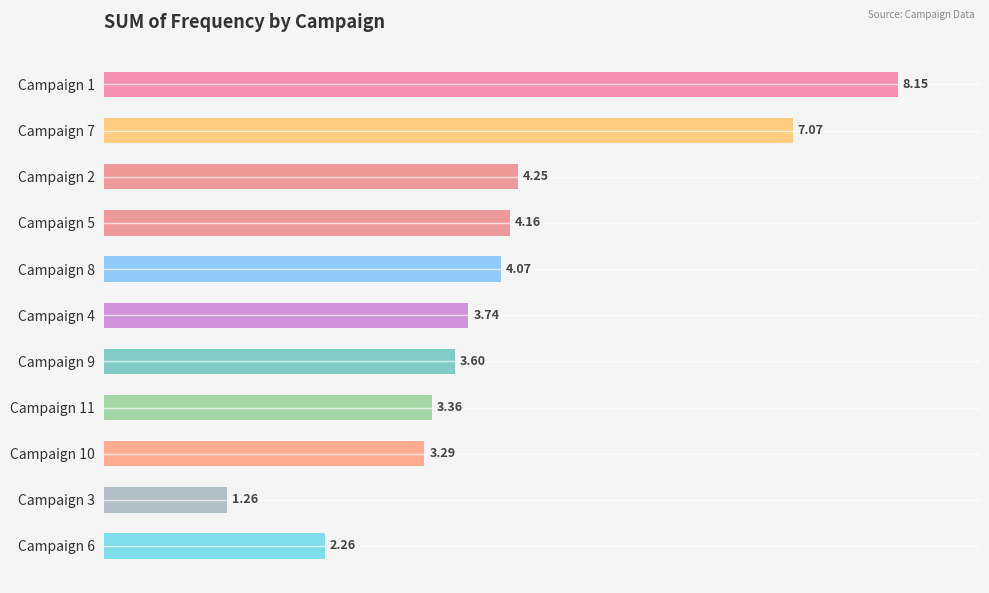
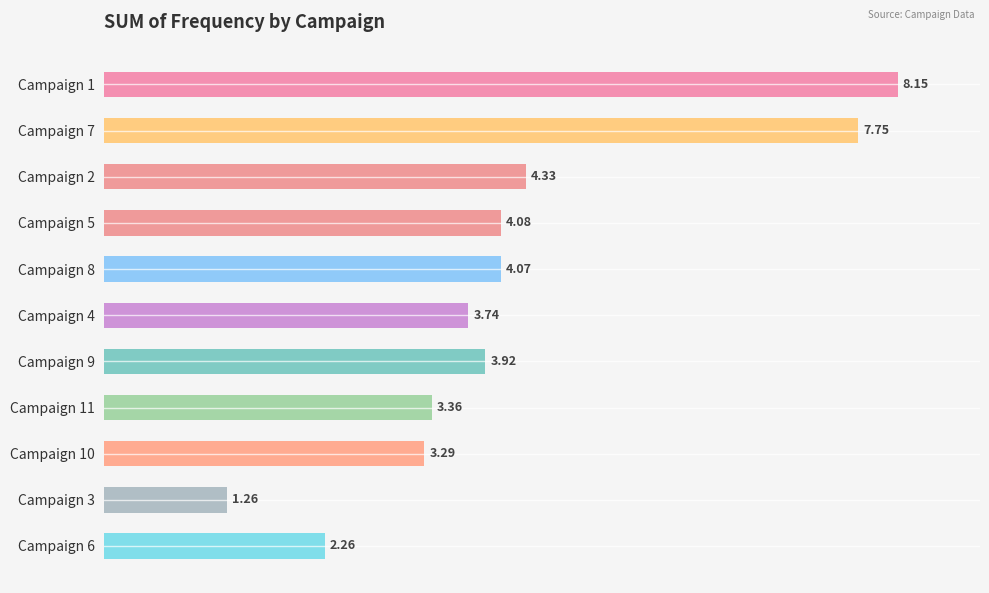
Campaign 7: 7.07 -> 7.75
Campaign 2: 4.25 -> 4.33
Campaign 5: 4.16 -> 4.08
Campaign 9: 3.60 -> 3.92
